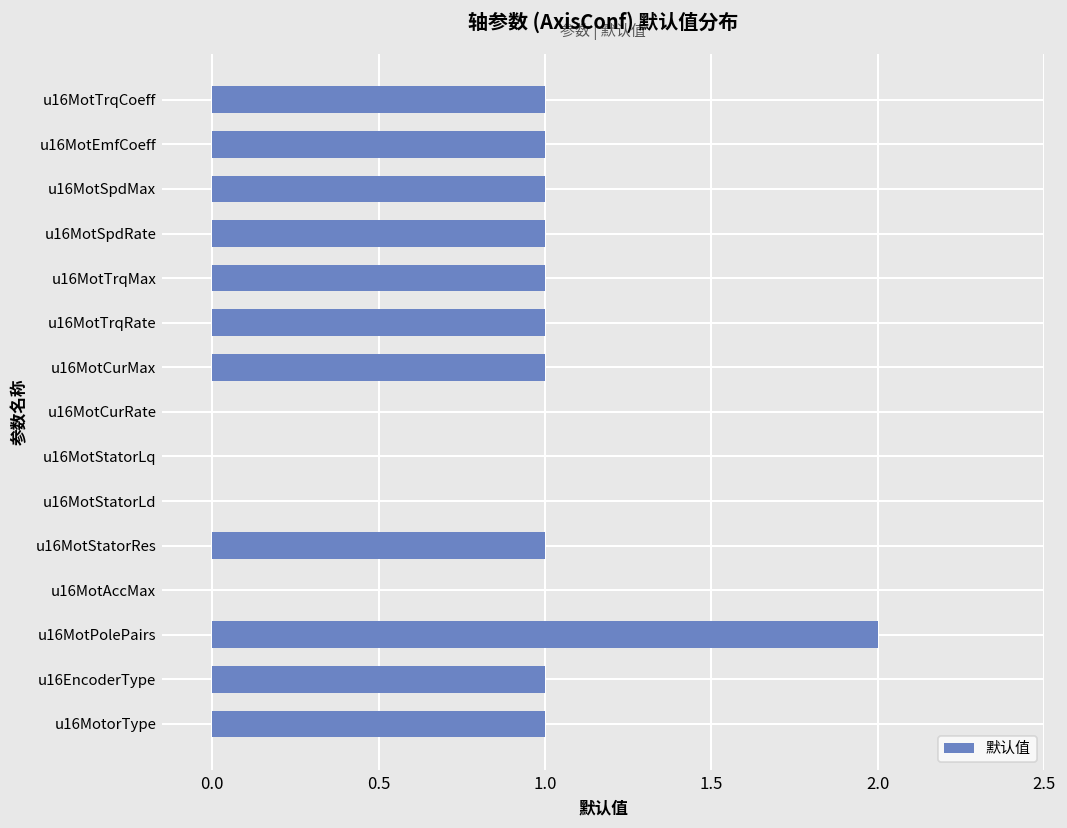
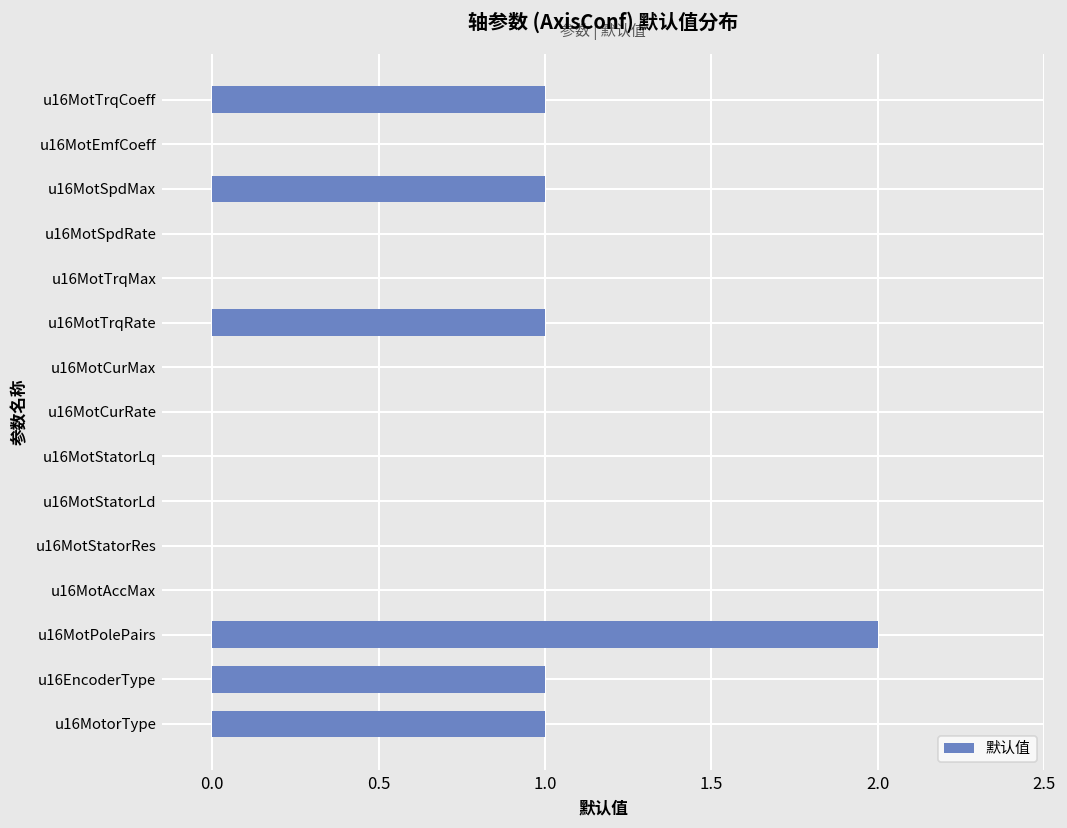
u16MotEmfCoeff: 1 -> 0
u16MotSpdRate: 1 -> 0
u16MotTrqMax: 1 -> 0
u16MotCurMax: 1 -> 0
u16MotStatorRes: 1 -> 0
